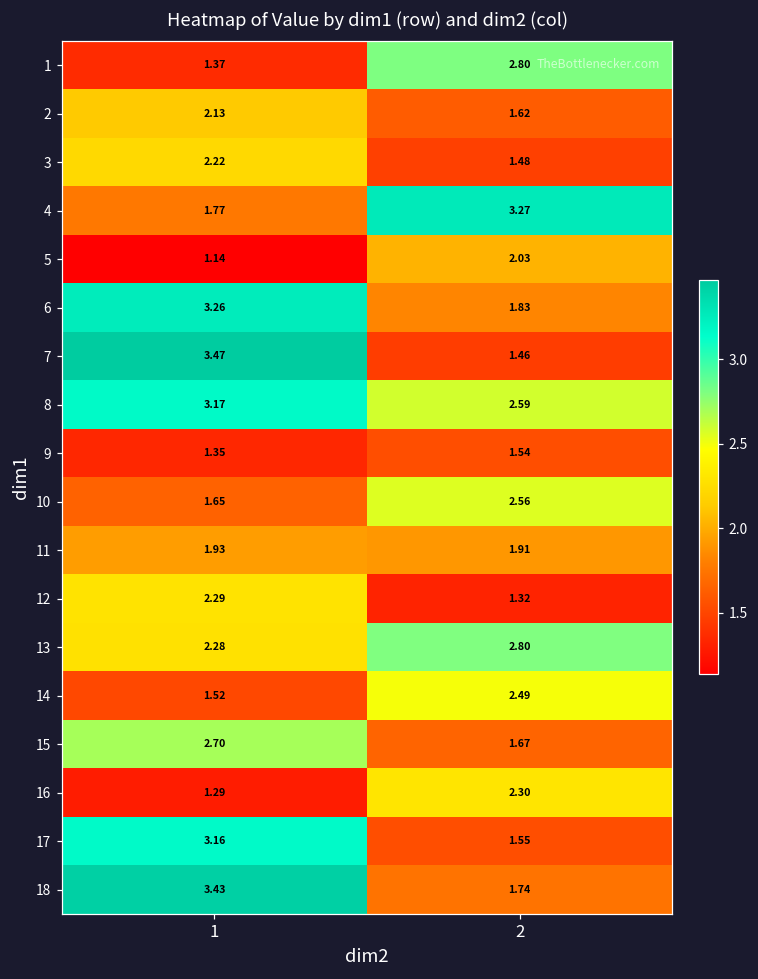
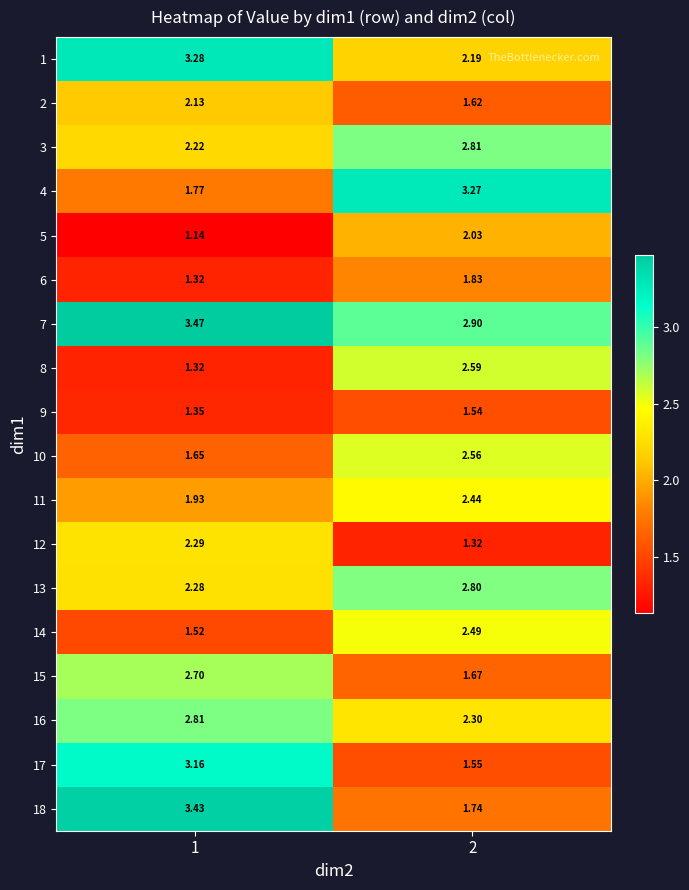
1, 1: 1.37 -> 3.28
1, 2: 2.80 -> 2.19
3, 2: 1.48 -> 2.81
6, 1: 3.26 -> 1.32
7, 2: 1.46 -> 2.90
8, 1: 3.17 -> 1.32
11, 2: 1.91 -> 2.44
16, 1: 1.29 -> 2.81
